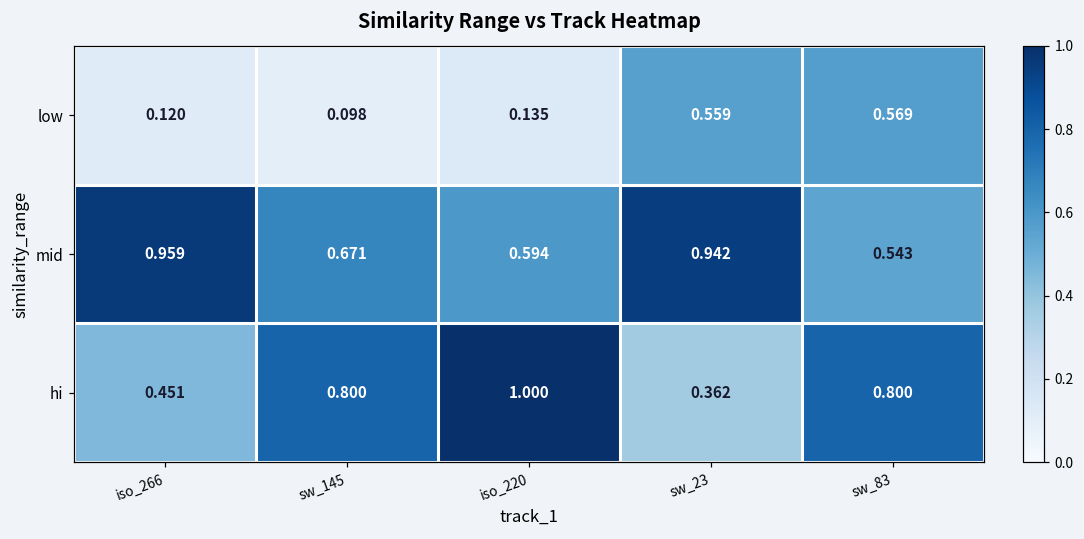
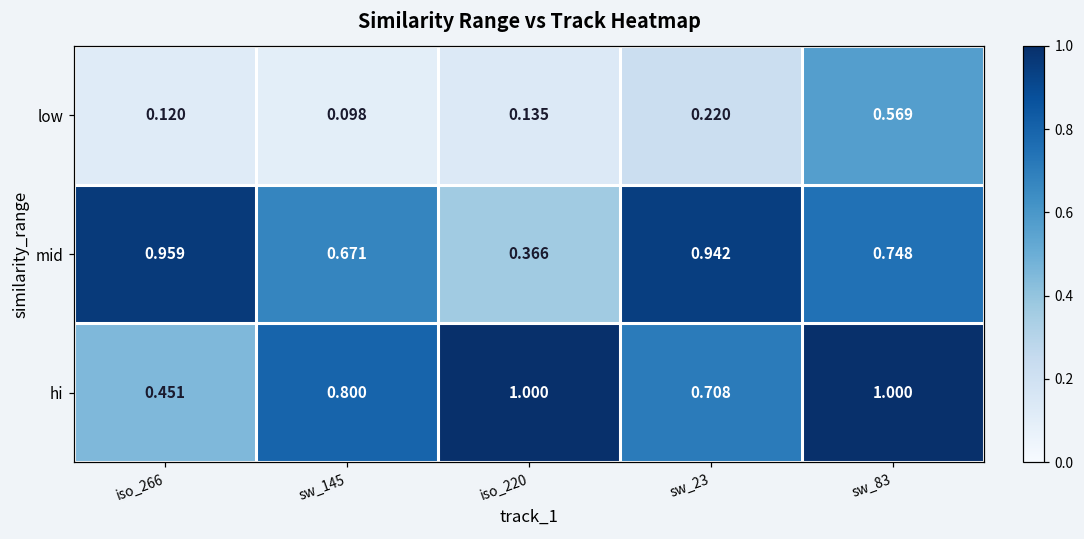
low, sw_23: 0.559 -> 0.220
mid, iso_220: 0.594 -> 0.366
mid, sw_83: 0.543 -> 0.748
hi, sw_23: 0.362 -> 0.708
hi, sw_83: 0.800 -> 1.000
